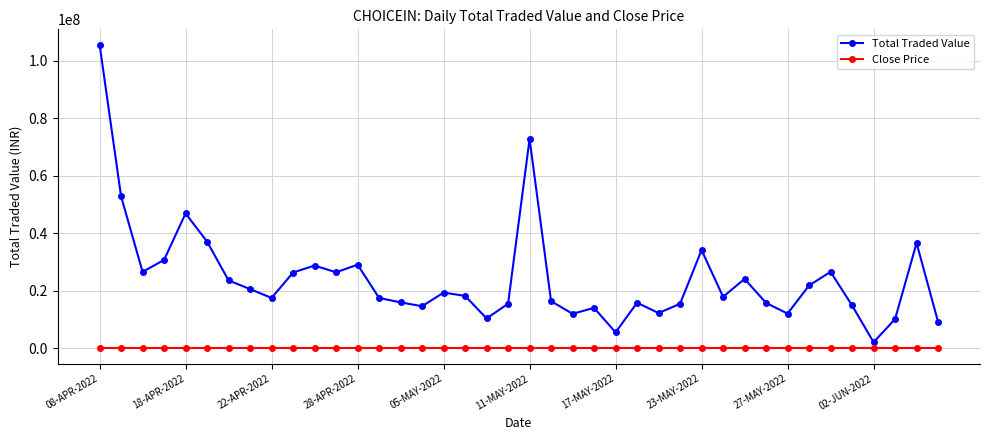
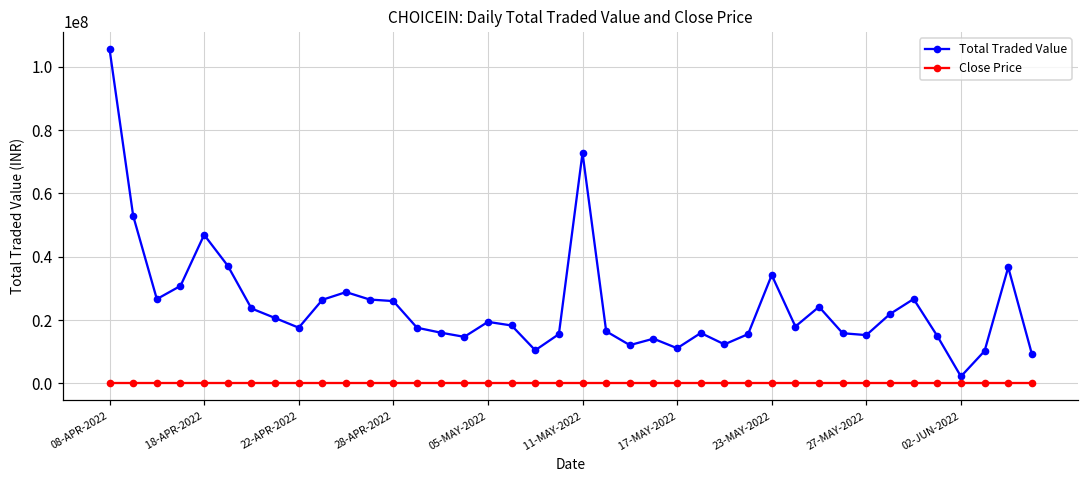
Total Traded Value, 28-APR-2022: 29000000 -> 26000000
Total Traded Value, 17-MAY-2022: 6000000 -> 11000000
Total Traded Value, 27-MAY-2022: 12000000 -> 15000000
